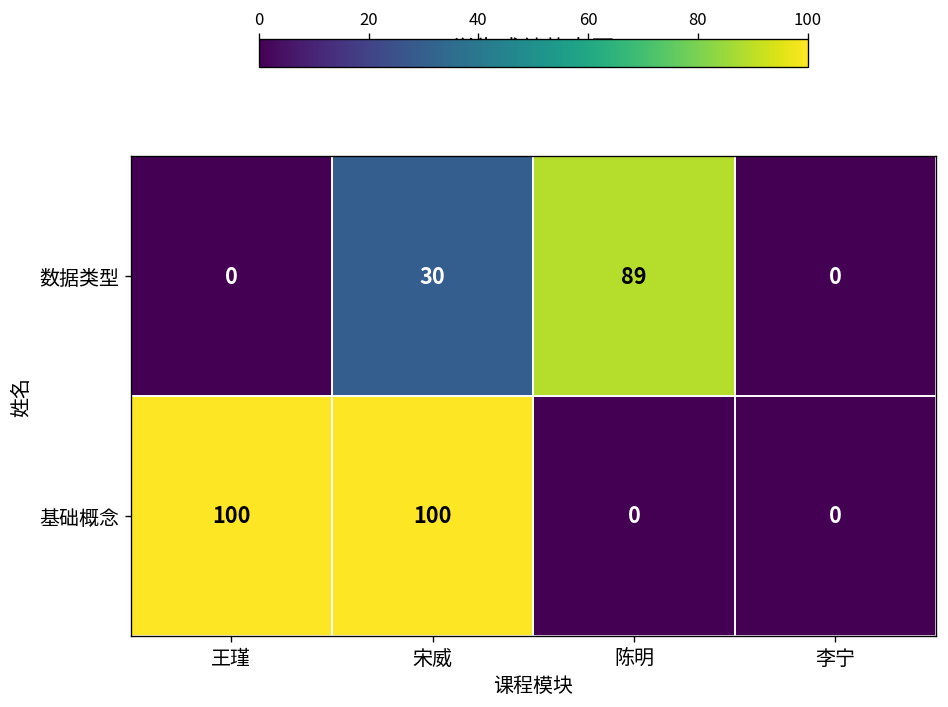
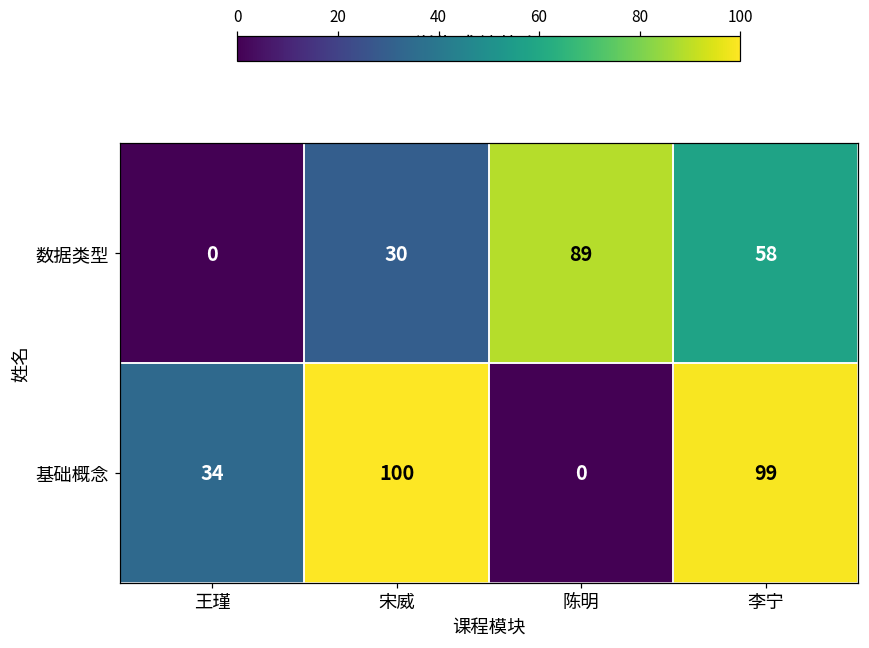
数据类型, 李宁: 0 -> 58
基础概念, 王瑾: 100 -> 34
基础概念, 李宁: 0 -> 99
